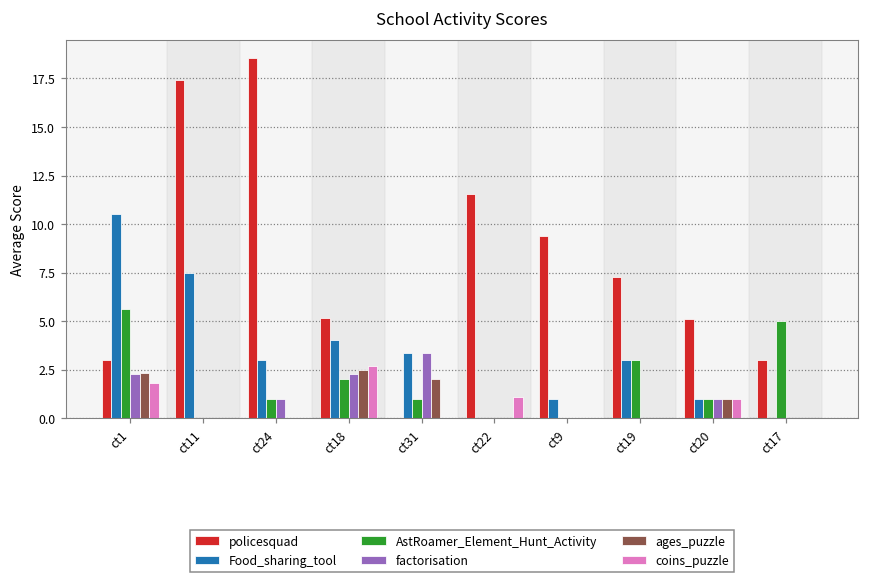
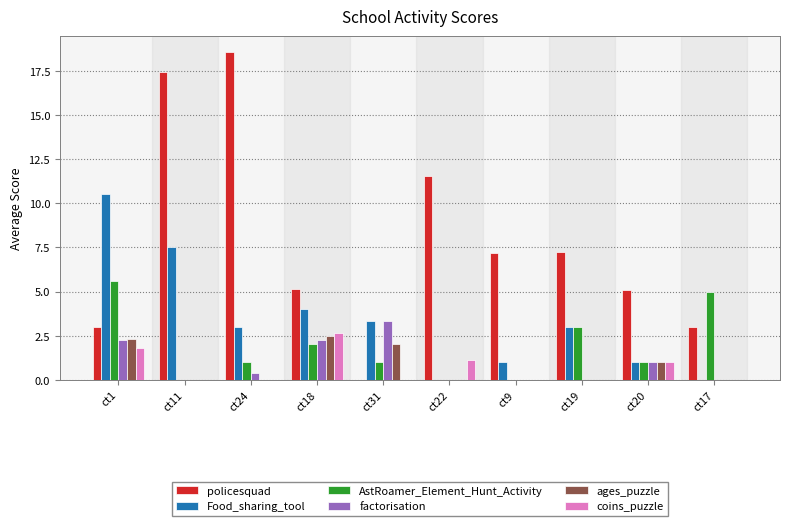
factorisation, ct24: 1.0 -> 0.4
policesquad, ct9: 9.4 -> 7.2
